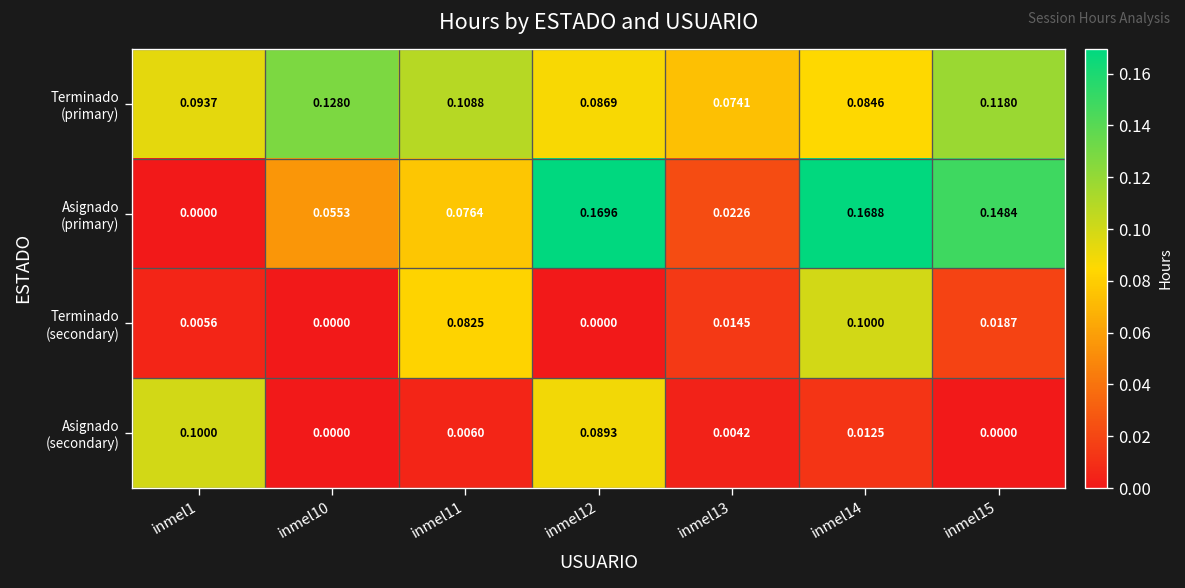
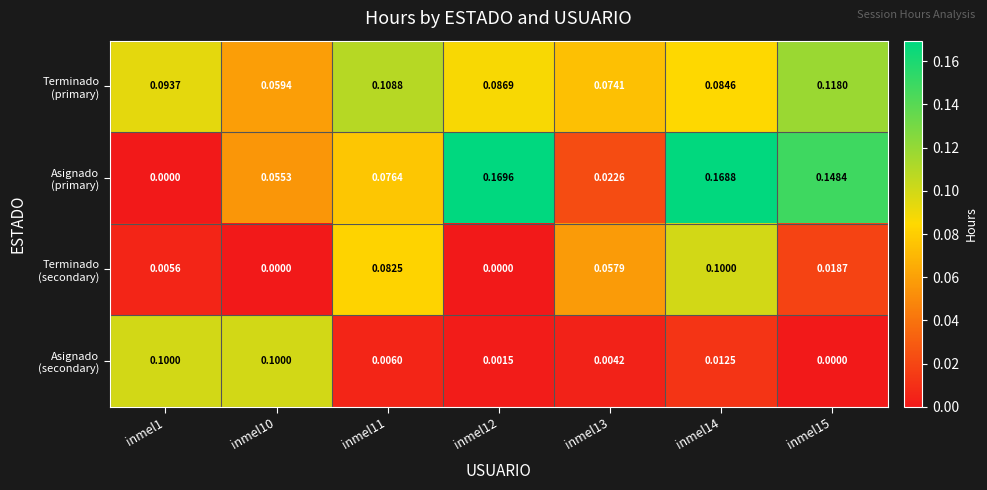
Terminado (primary), inmel10: 0.1280 -> 0.0594
Terminado (secondary), inmel13: 0.0145 -> 0.0579
Asignado (secondary), inmel10: 0.0000 -> 0.1000
Asignado (secondary), inmel12: 0.0893 -> 0.0015
